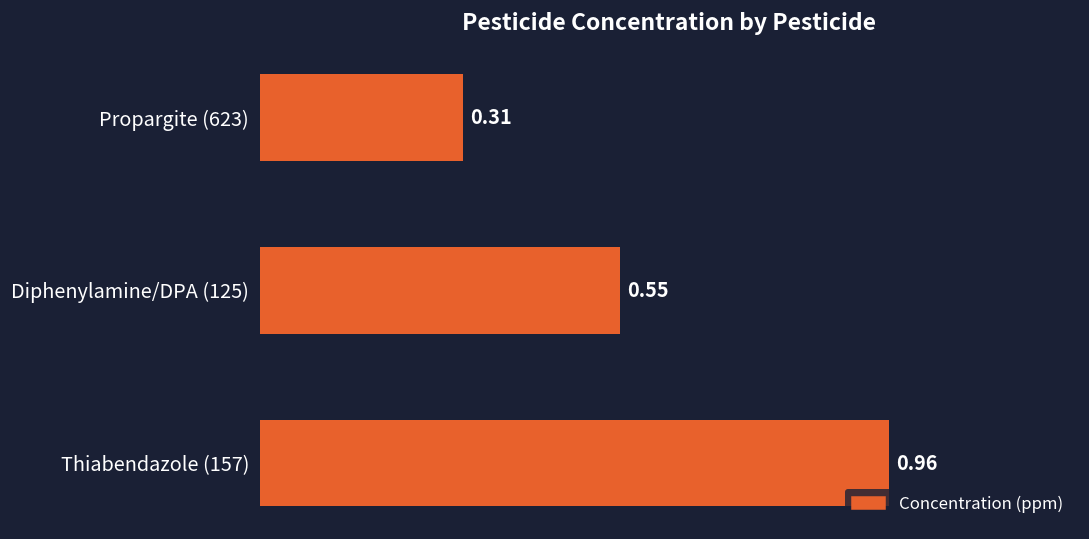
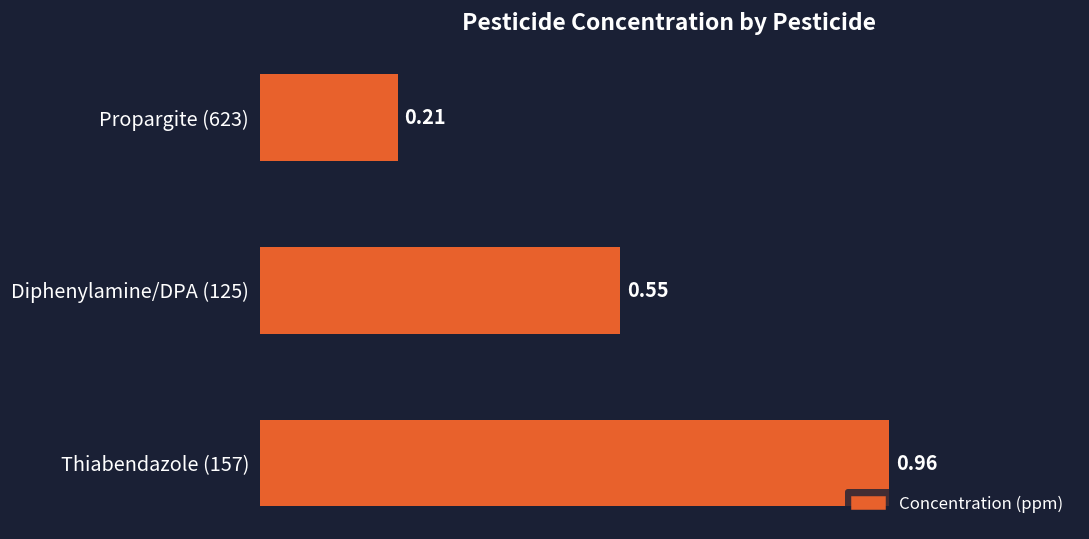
Propargite (623): 0.31 -> 0.21
